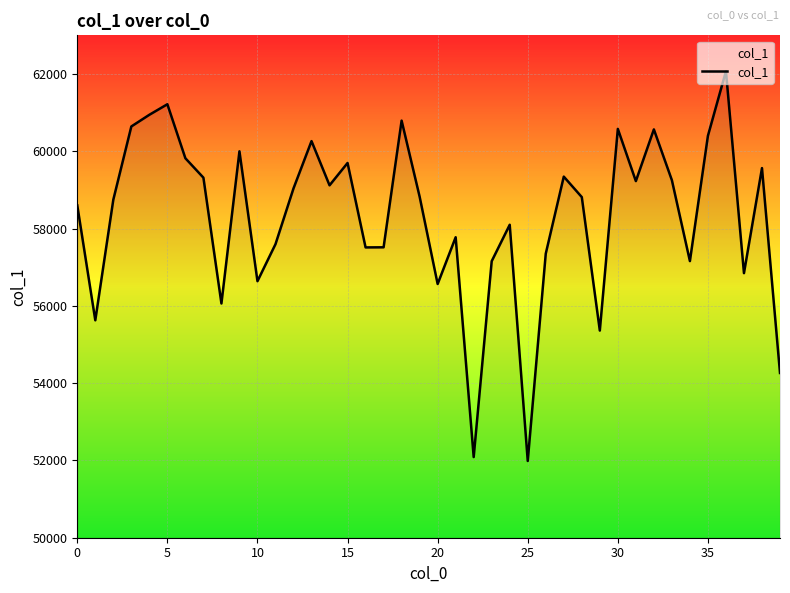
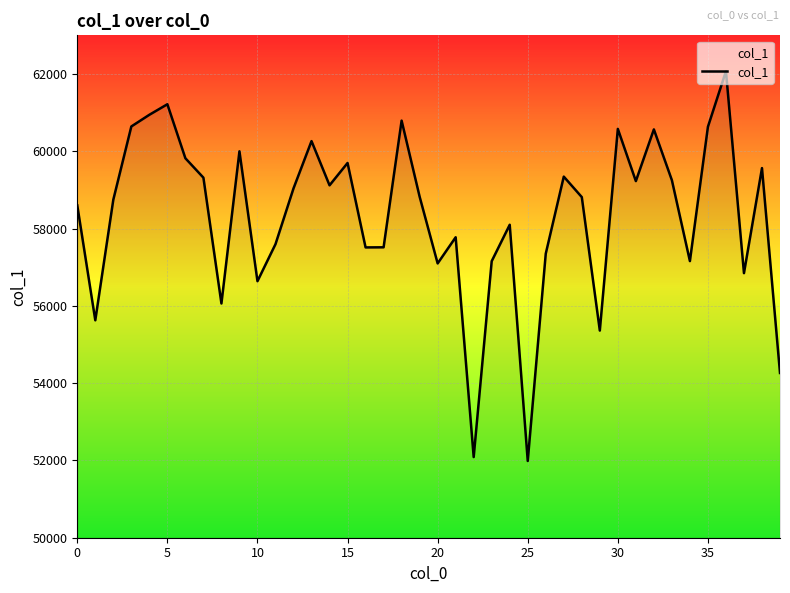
20: 56600 -> 57100
35: 60400 -> 60600
